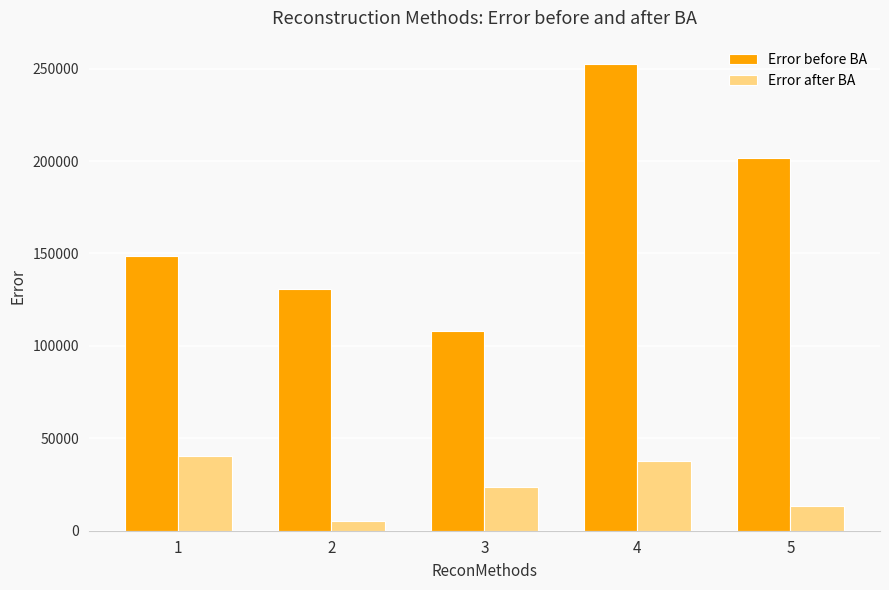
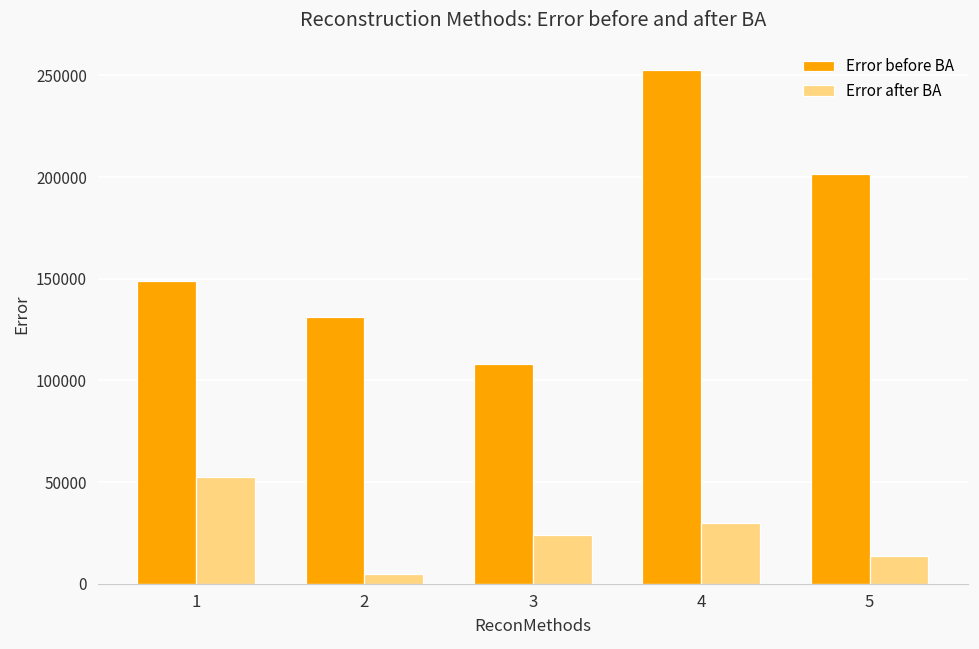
Error after BA, 1: 41000 -> 53000
Error after BA, 4: 38000 -> 30000
